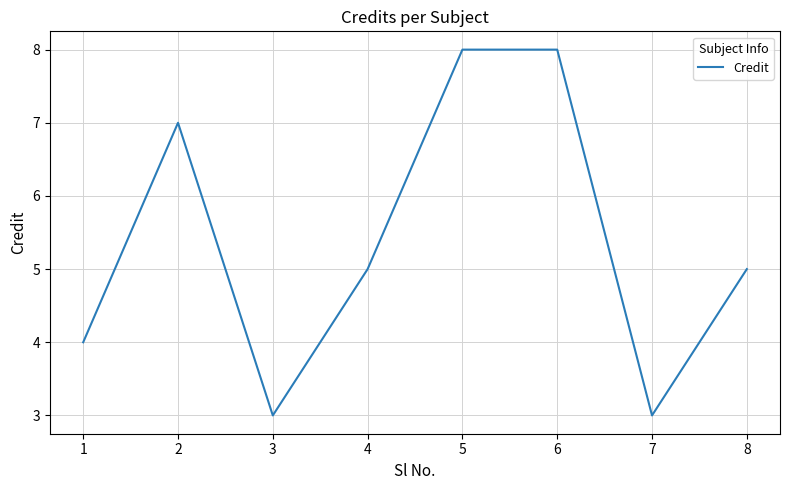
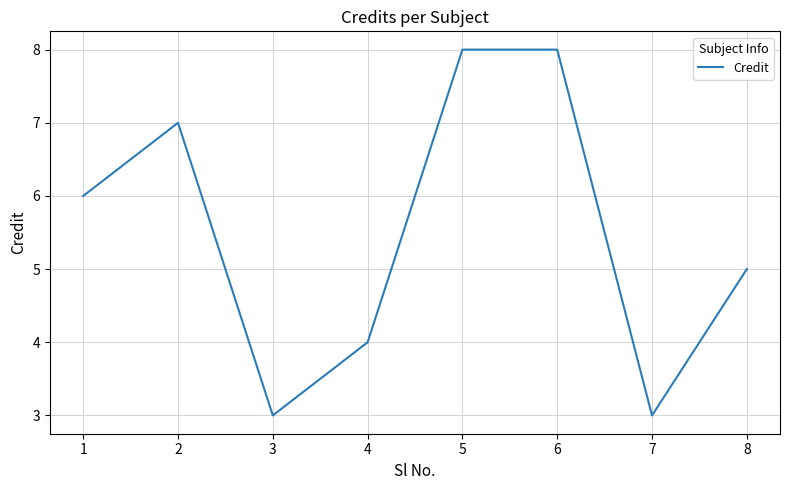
1: 4 -> 6
4: 5 -> 4
